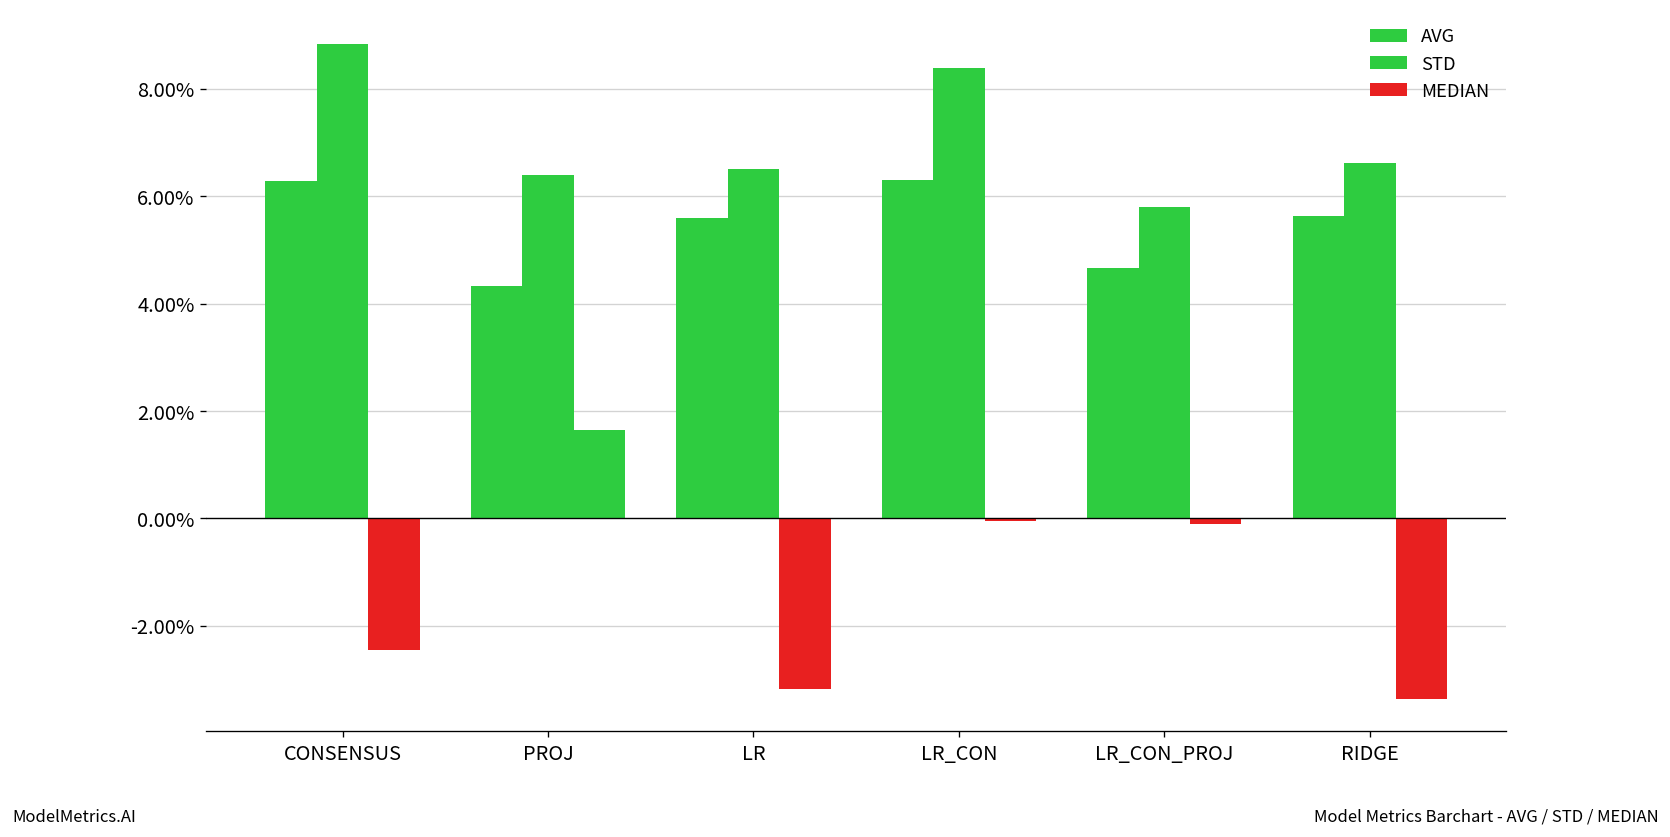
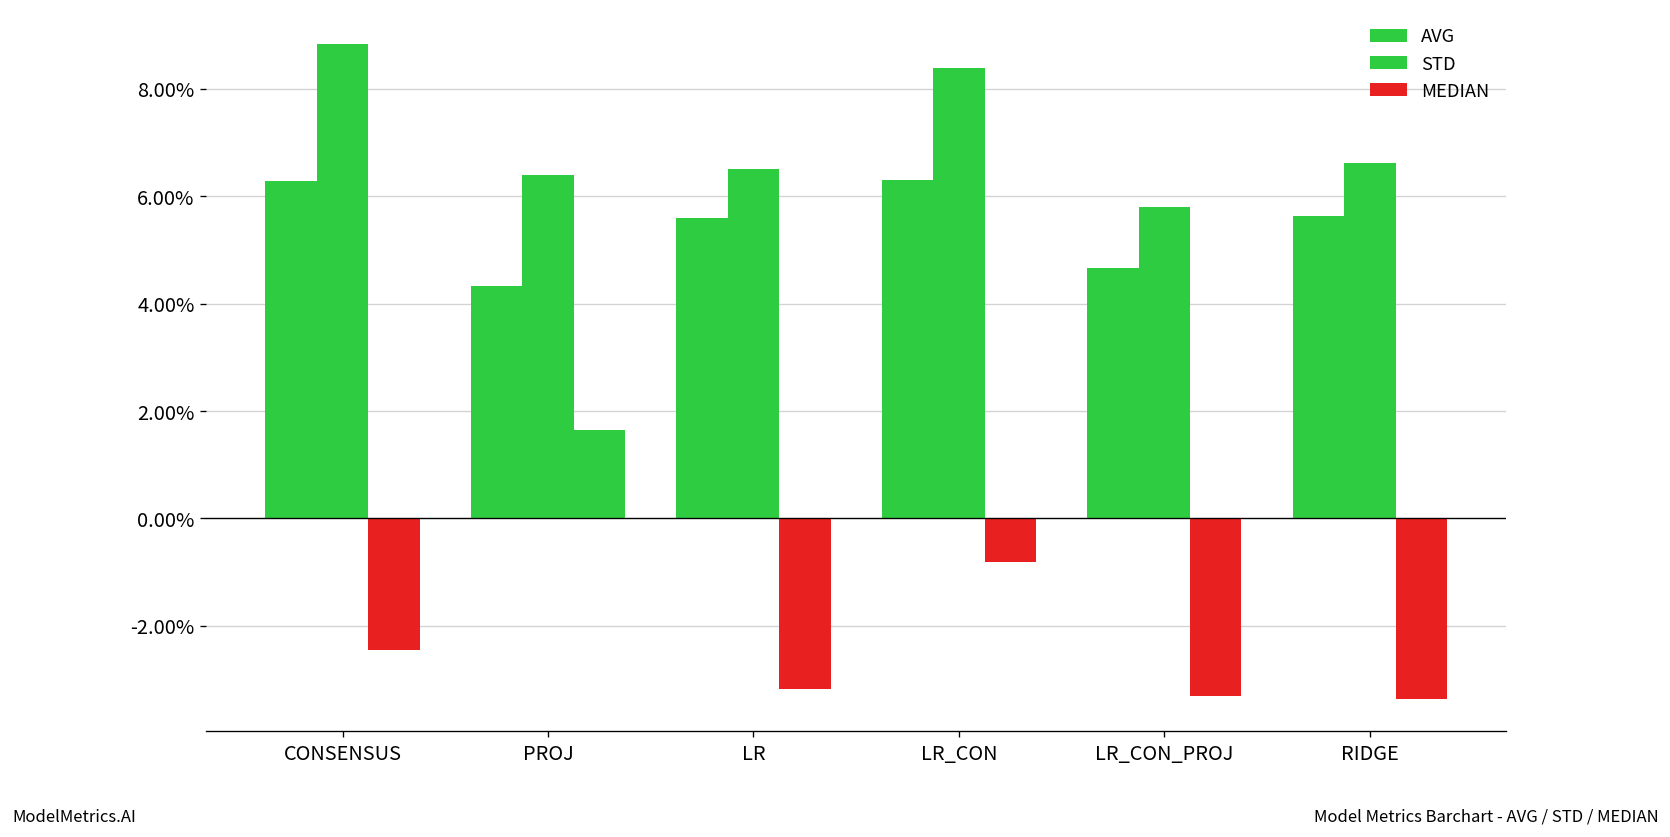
MEDIAN, LR_CON: 0.0% -> -0.8%
MEDIAN, LR_CON_PROJ: -0.1% -> -3.3%
